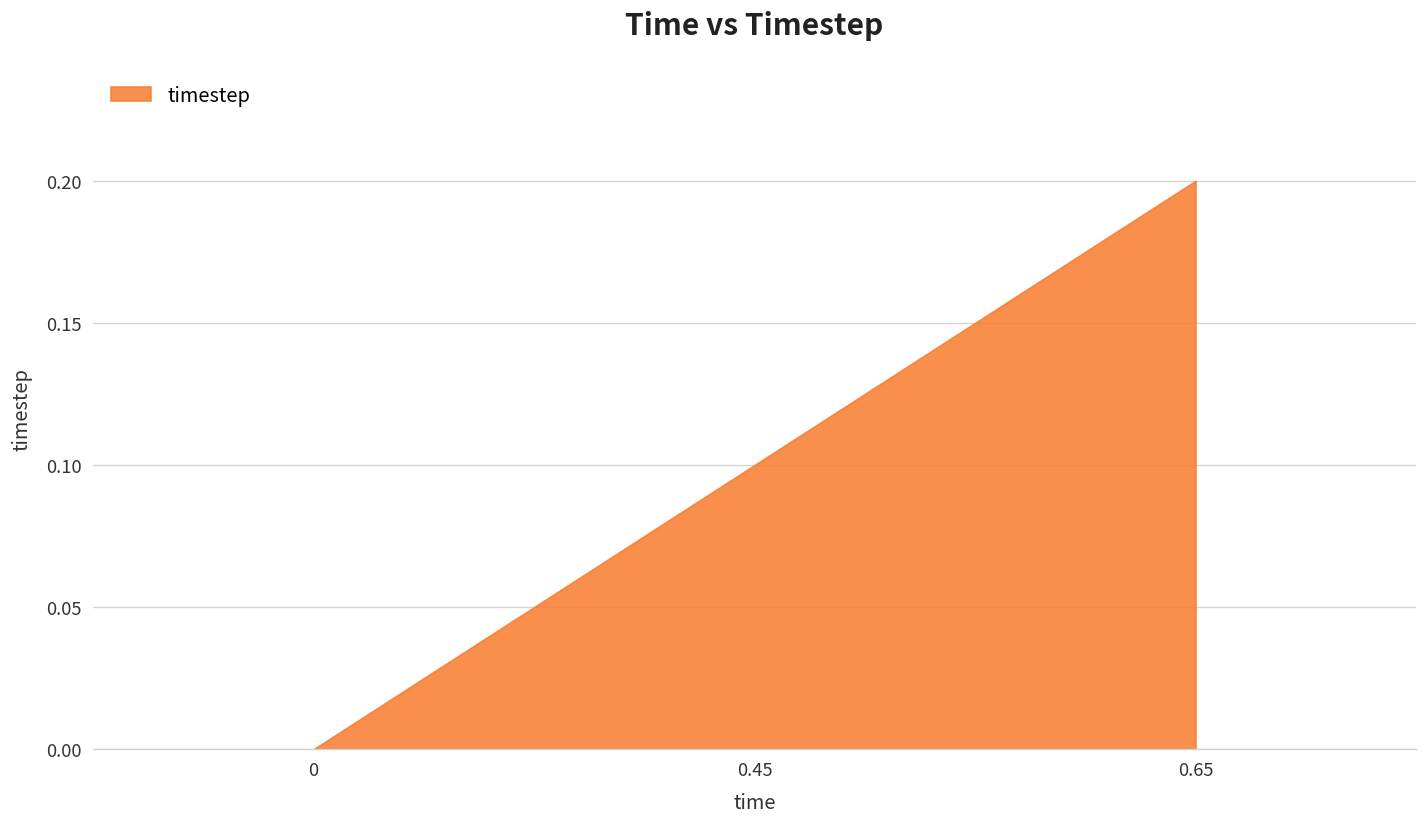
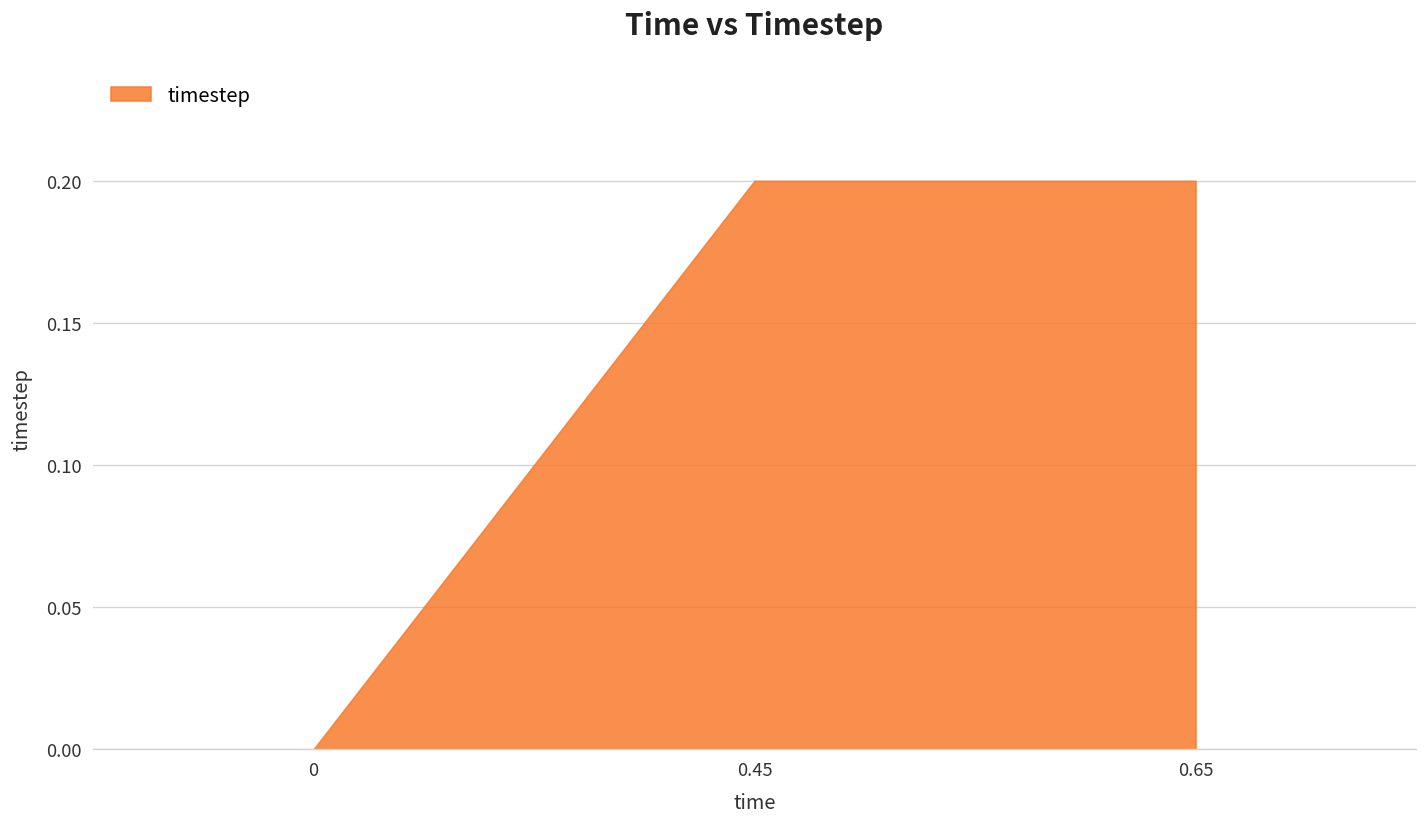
0.45: 0.1 -> 0.2
